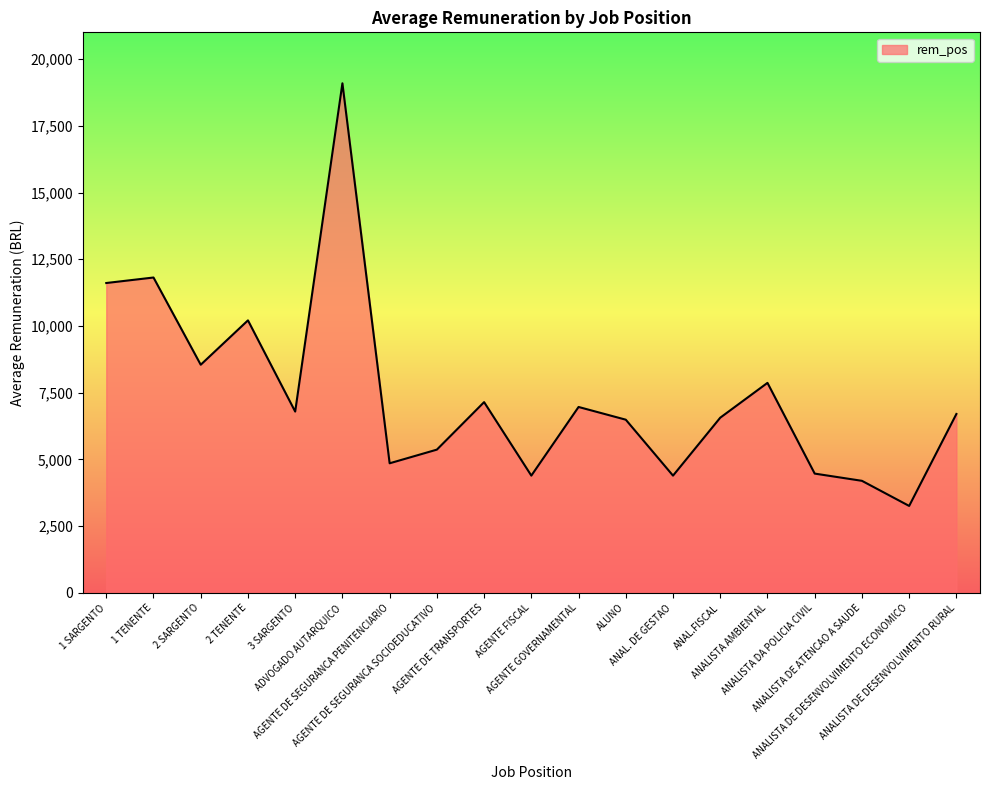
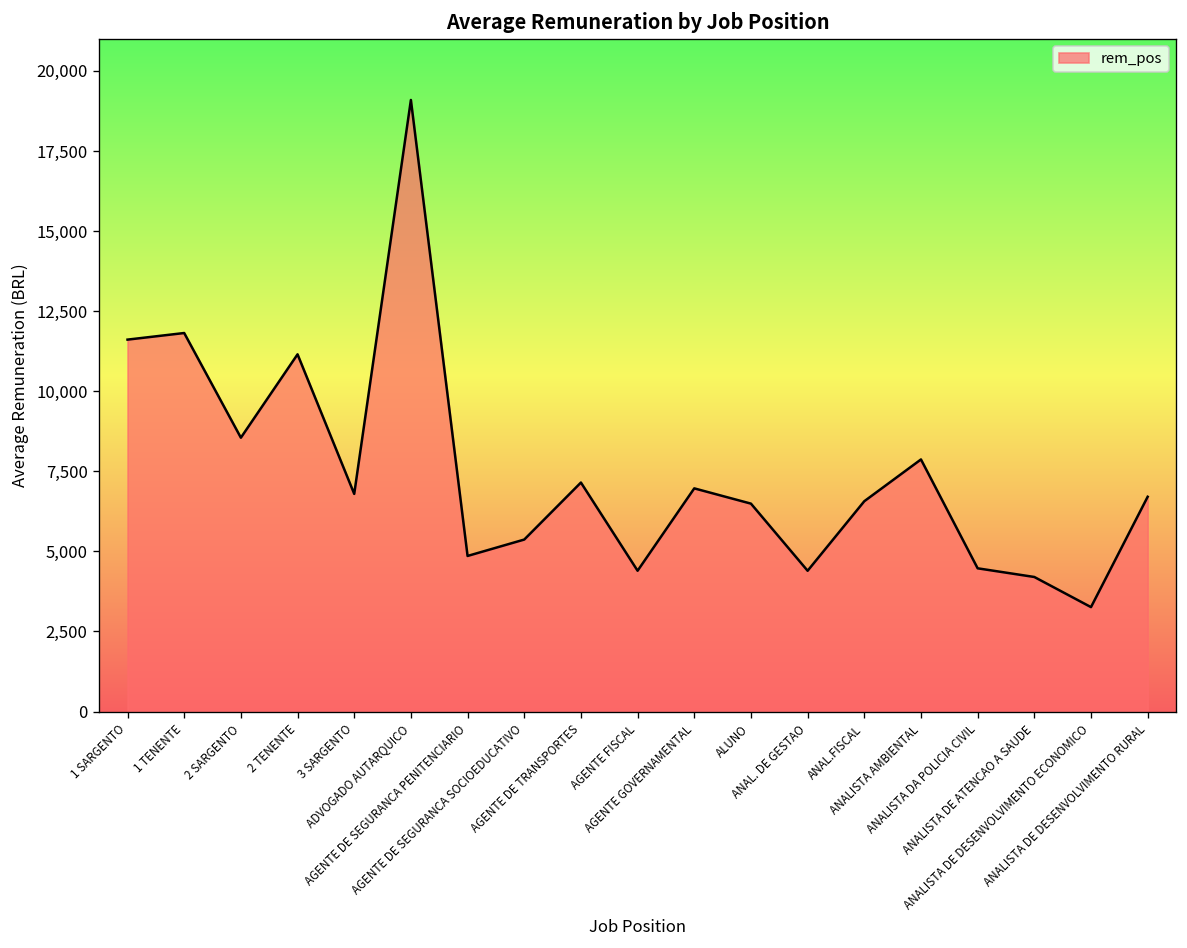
2 TENENTE: 10,200 -> 11,200
